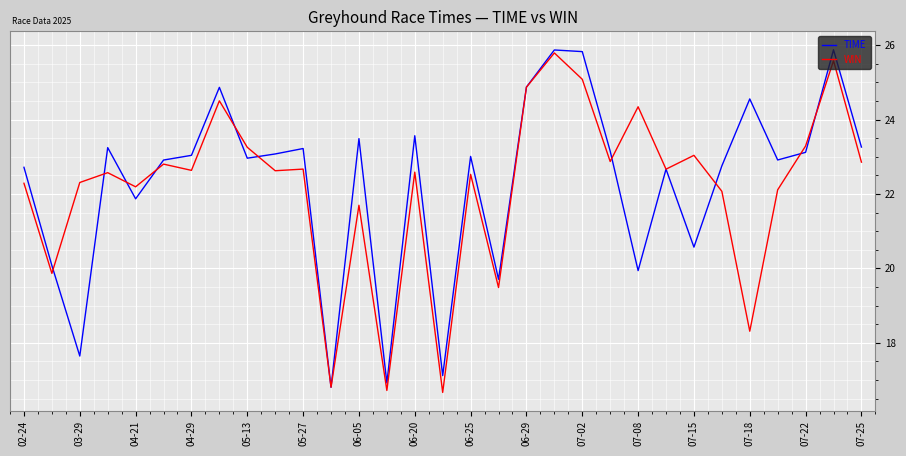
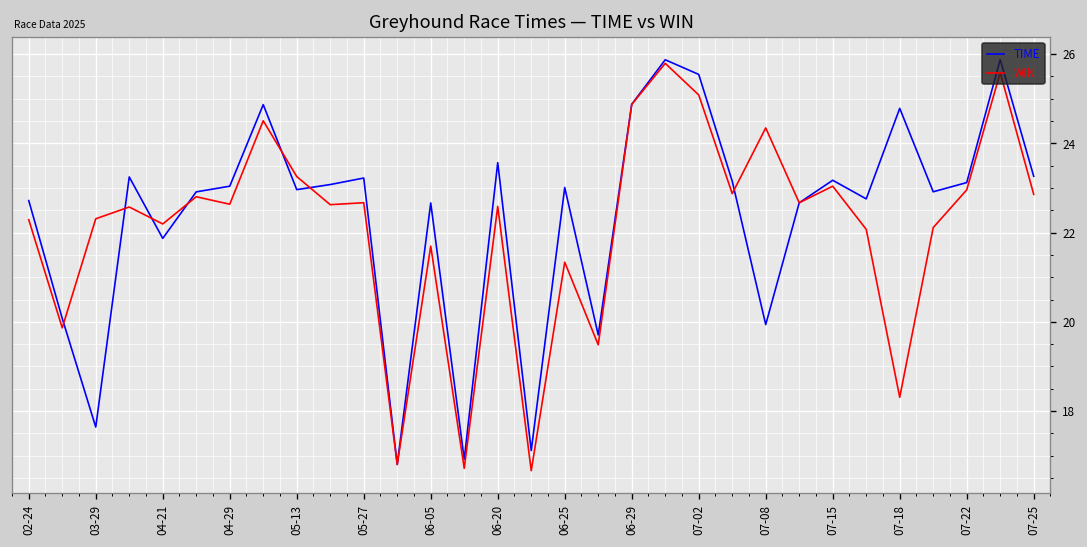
TIME, 06-05: 23.5 -> 22.7
WIN, 06-25: 22.5 -> 21.3
TIME, 07-02: 25.8 -> 25.5
TIME, 07-15: 20.6 -> 23.2
TIME, 07-18: 24.6 -> 24.8
WIN, 07-22: 23.3 -> 23.0
